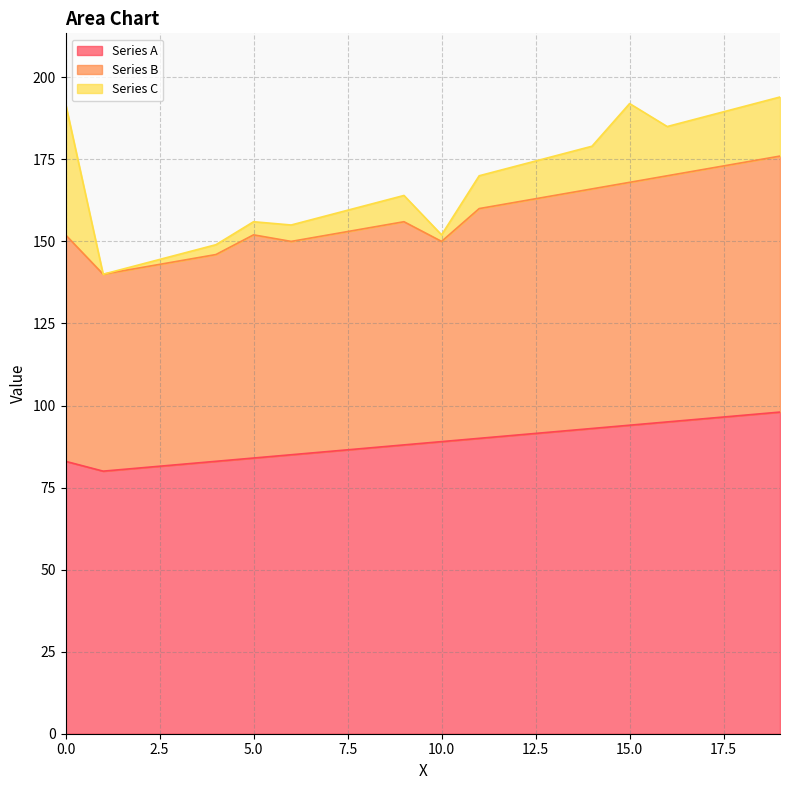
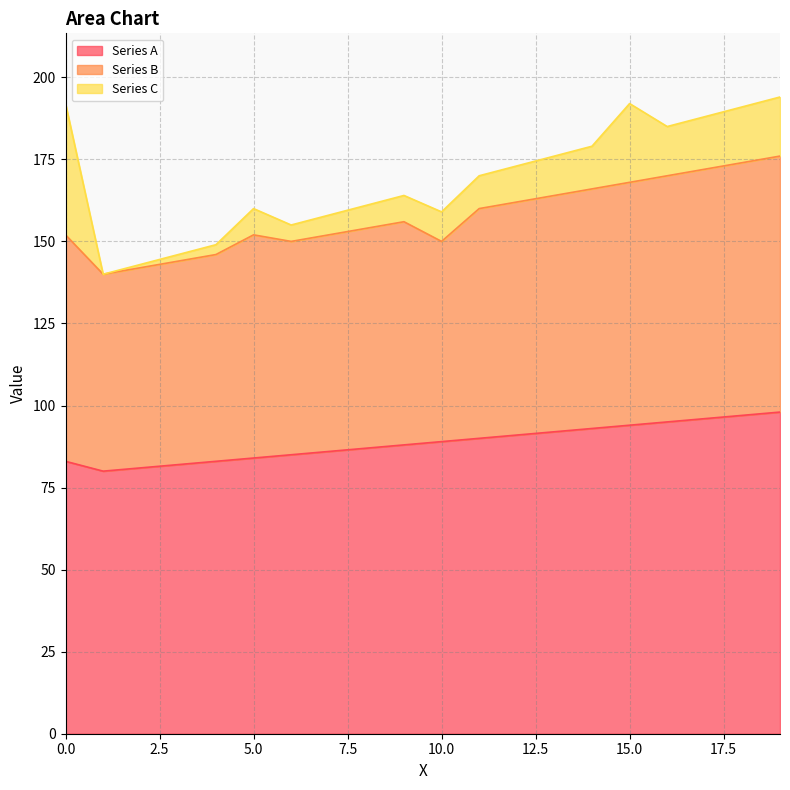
Series C, 5.0: 4 -> 8
Series C, 10.0: 2 -> 9
